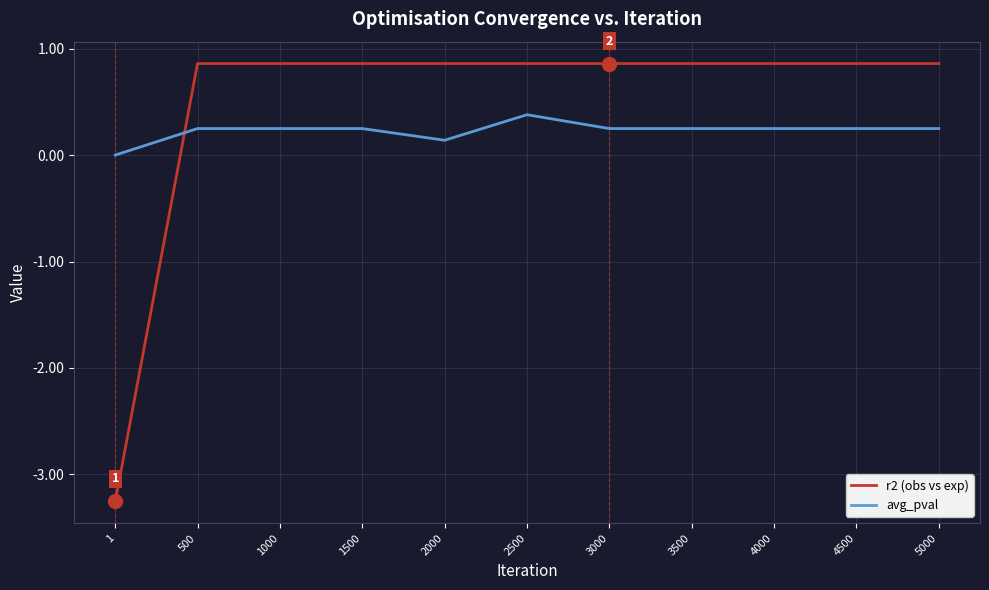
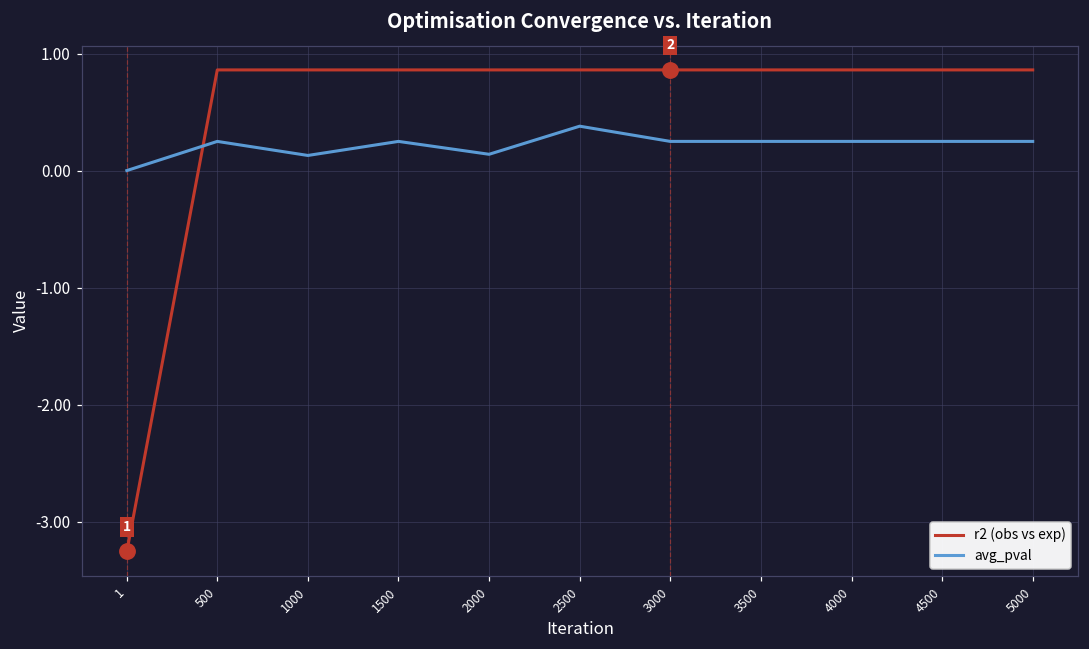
avg_pval, 1000: 0.25 -> 0.13
